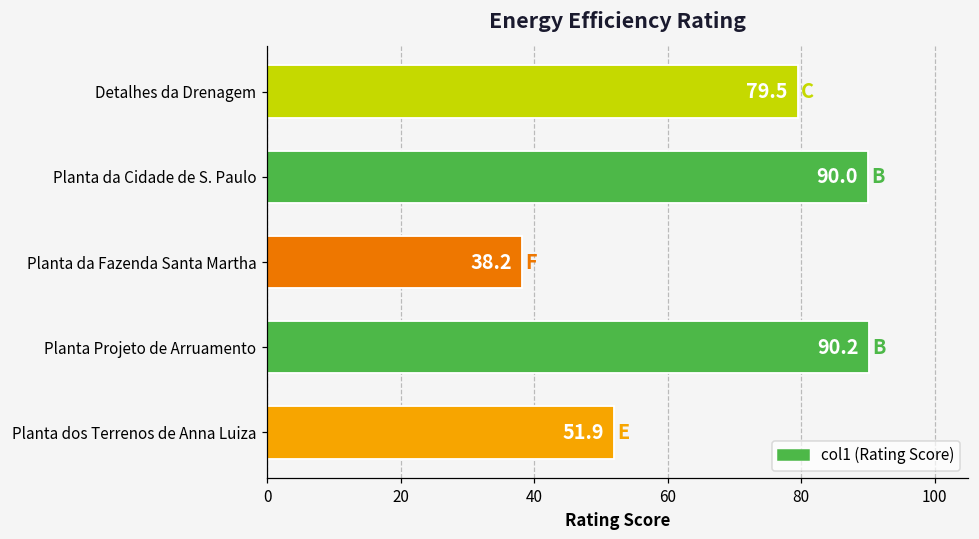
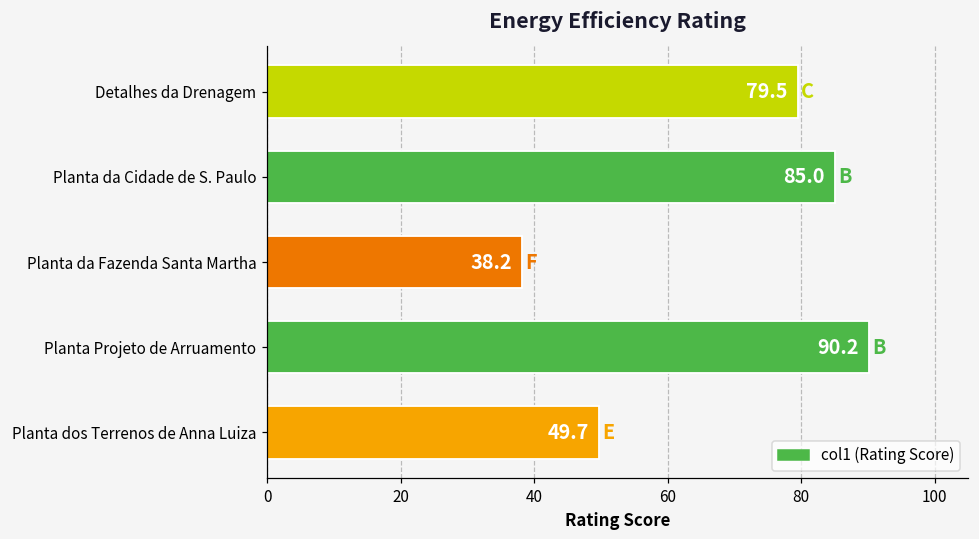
Planta da Cidade de S. Paulo: 90.0 -> 85.0
Planta dos Terrenos de Anna Luiza: 51.9 -> 49.7
